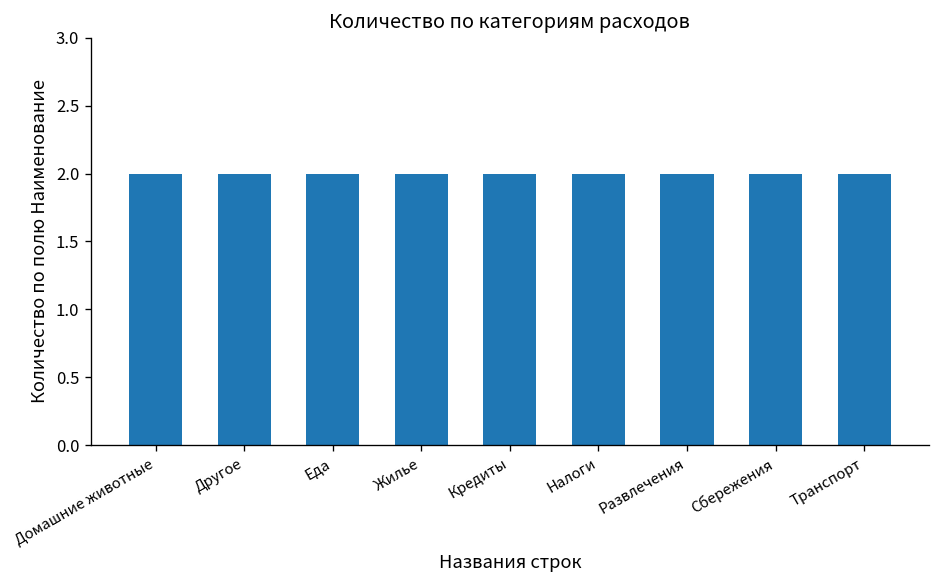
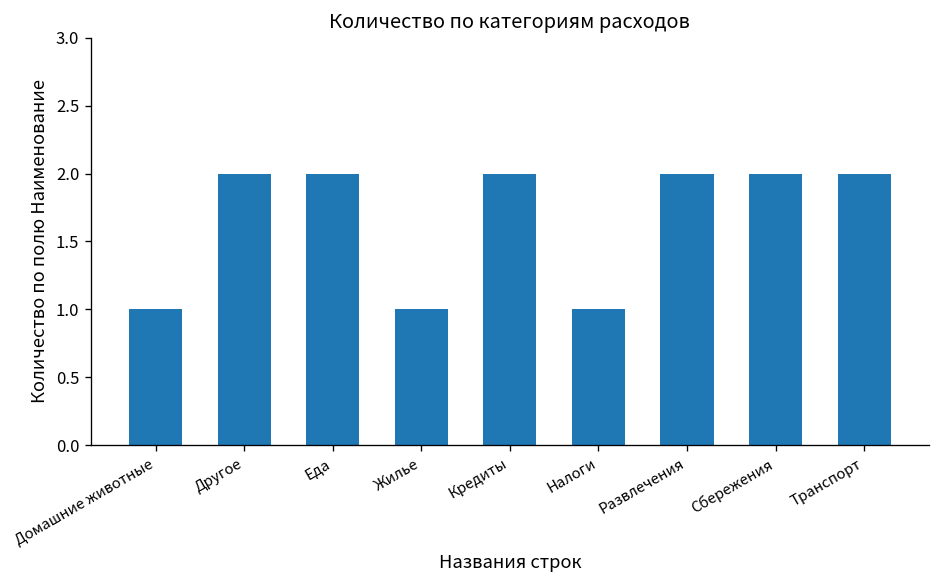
Домашние животные: 2 -> 1
Жилье: 2 -> 1
Налоги: 2 -> 1
